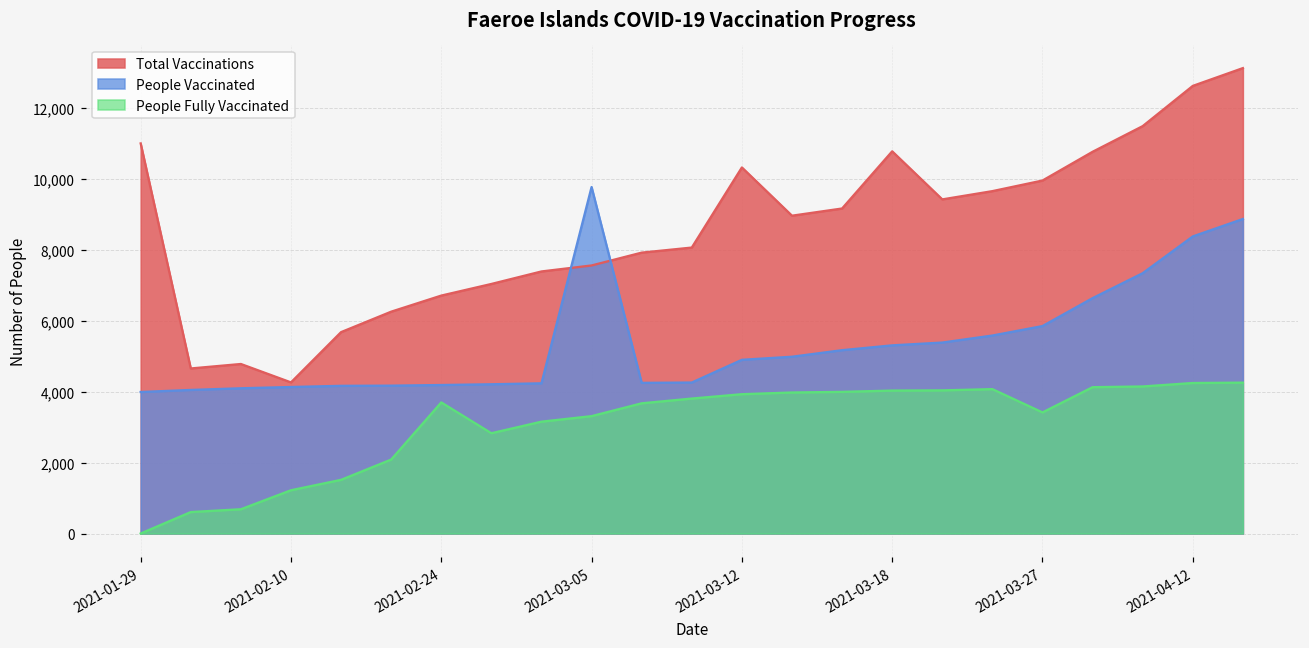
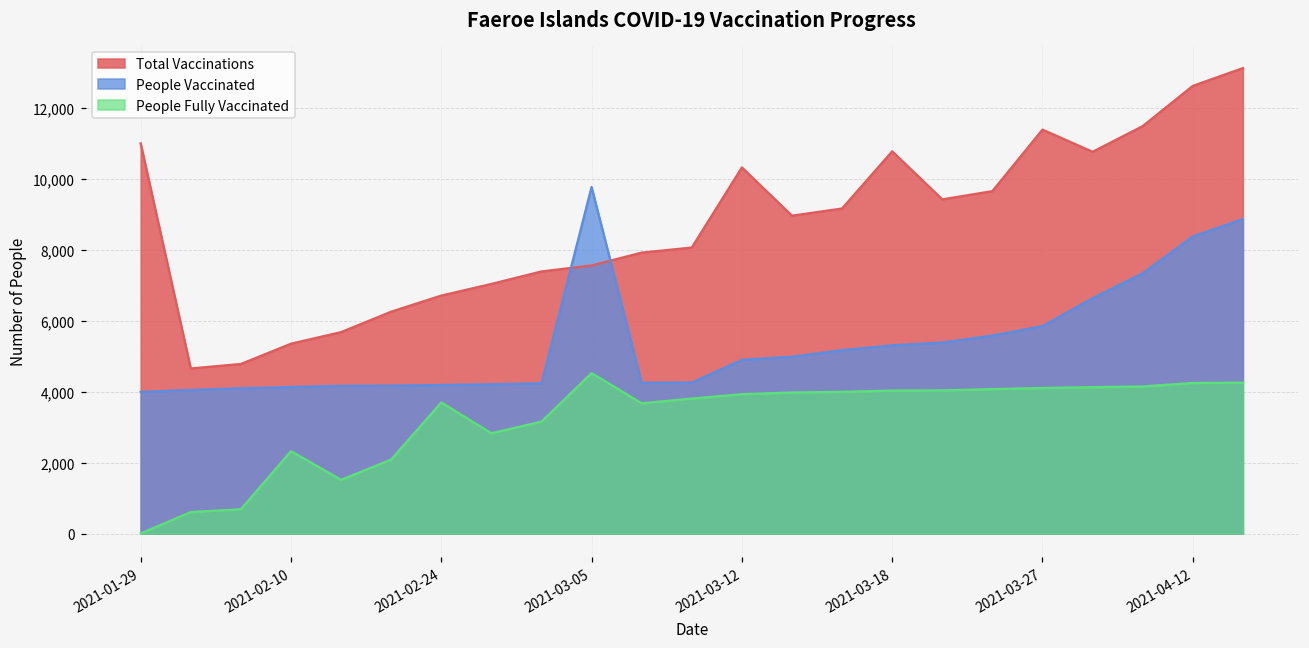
Total Vaccinations, 2021-02-10: 4,300 -> 5,400
People Fully Vaccinated, 2021-02-10: 1,200 -> 2,300
People Fully Vaccinated, 2021-03-05: 3,300 -> 4,500
Total Vaccinations, 2021-03-27: 10,000 -> 11,400
People Fully Vaccinated, 2021-03-27: 3,400 -> 4,100
